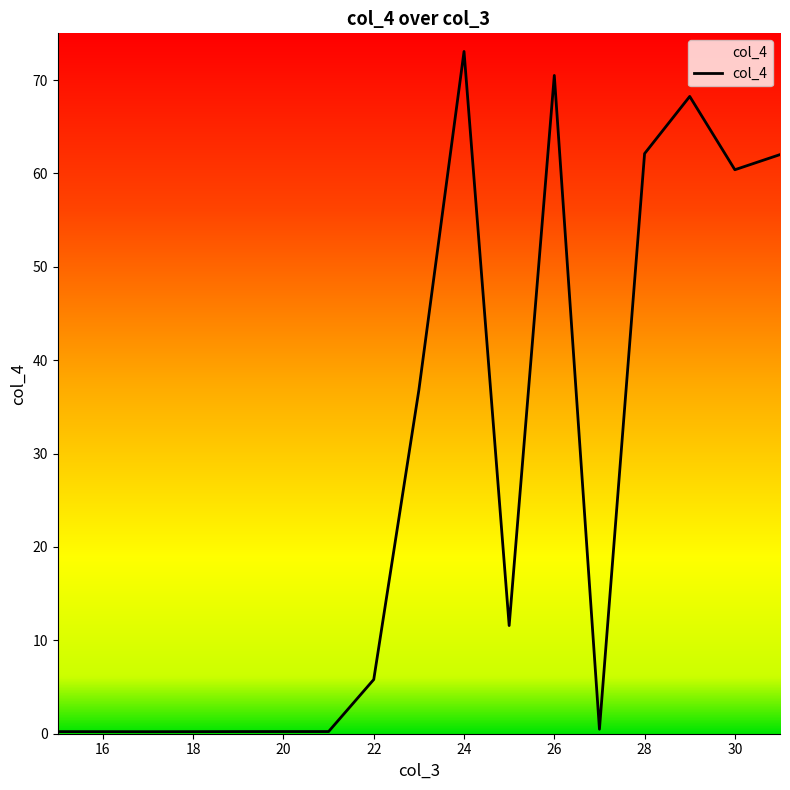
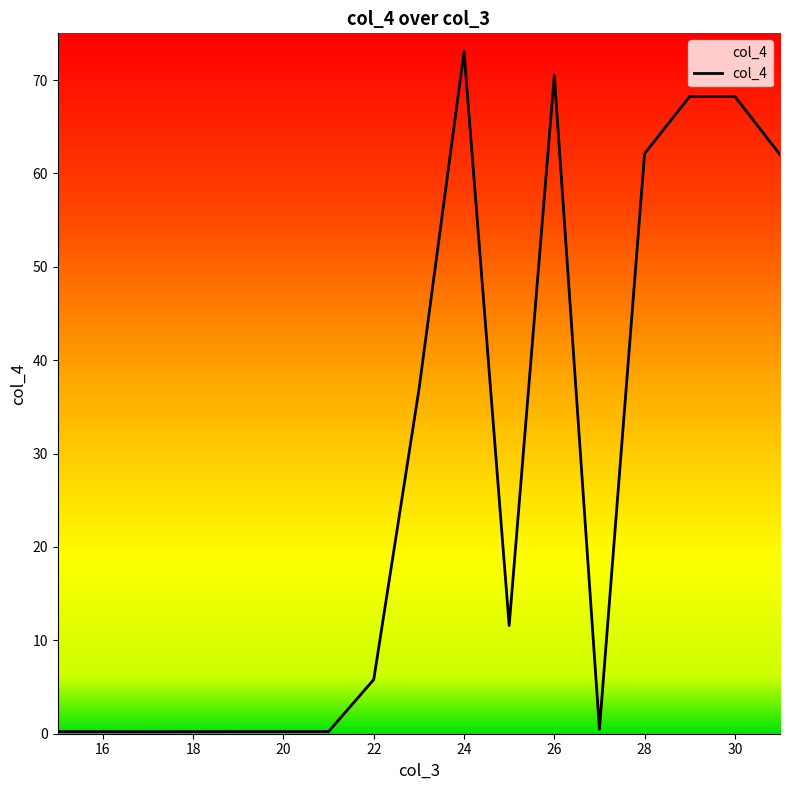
30: 60 -> 68
